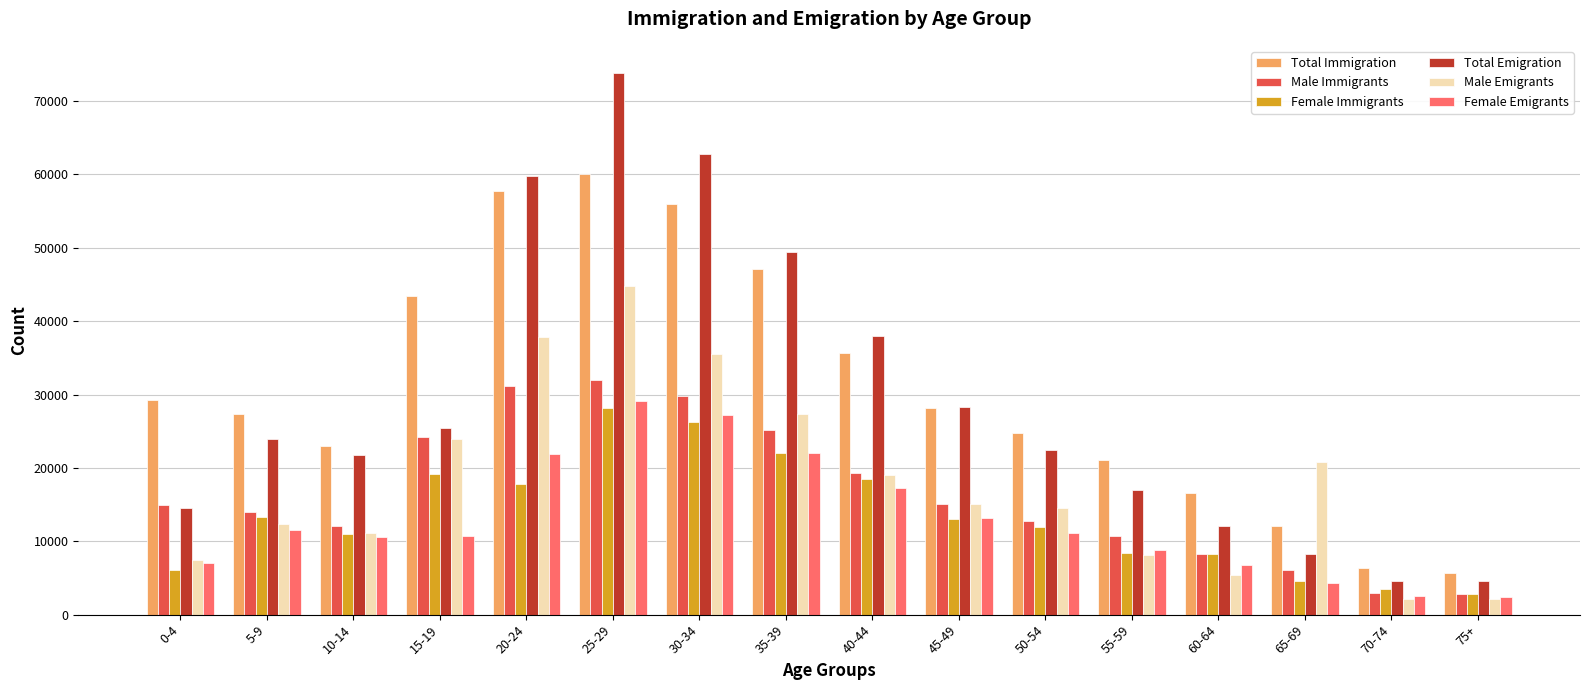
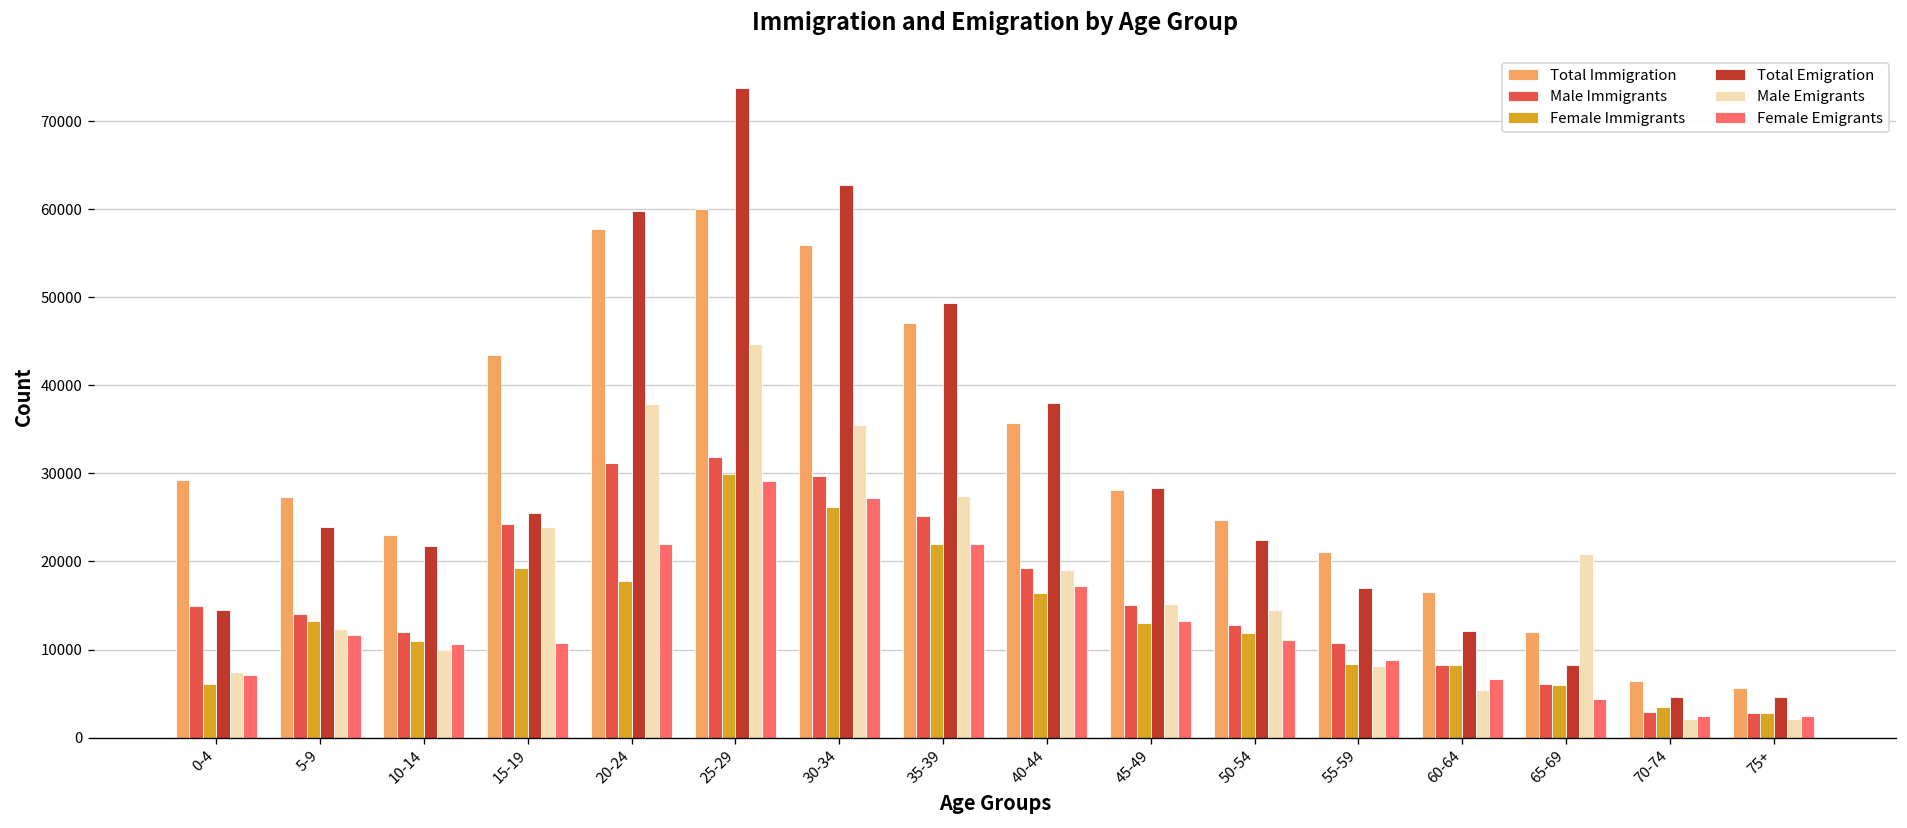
Male Emigrants, 10-14: 11000 -> 10000
Female Immigrants, 25-29: 28000 -> 30000
Female Immigrants, 40-44: 19000 -> 16000
Female Immigrants, 65-69: 5000 -> 6000
